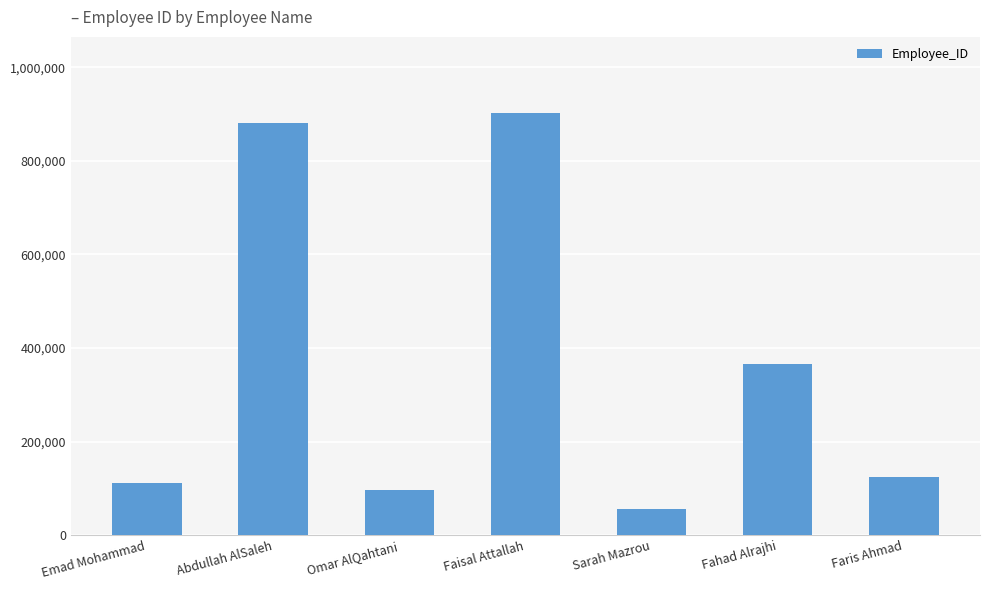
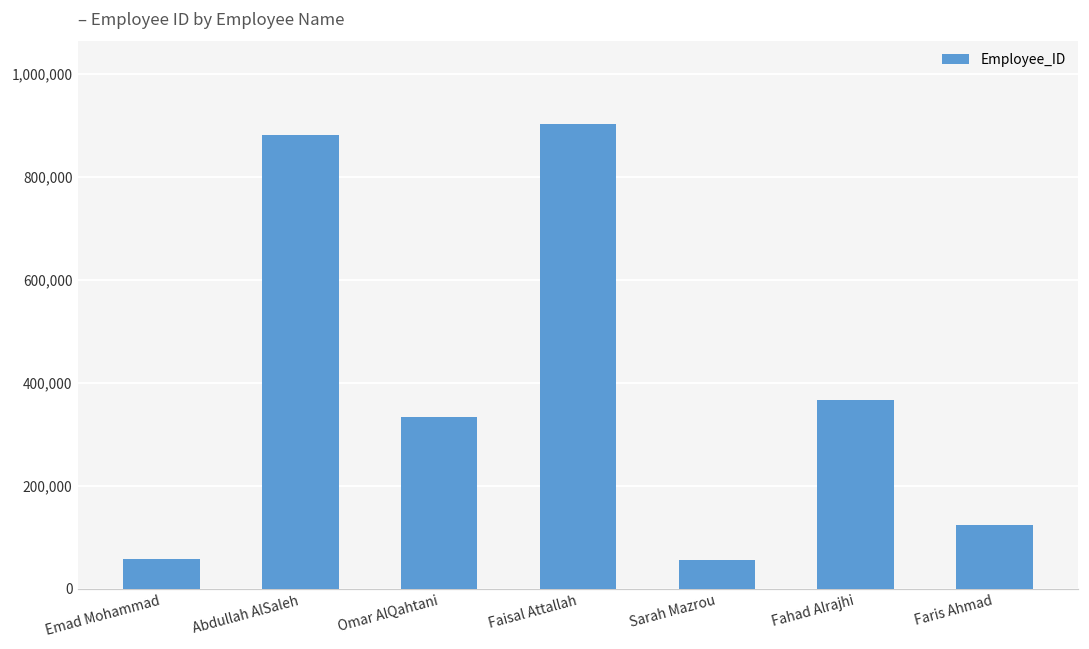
Emad Mohammad: 110,000 -> 60,000
Omar AlQahtani: 100,000 -> 330,000
